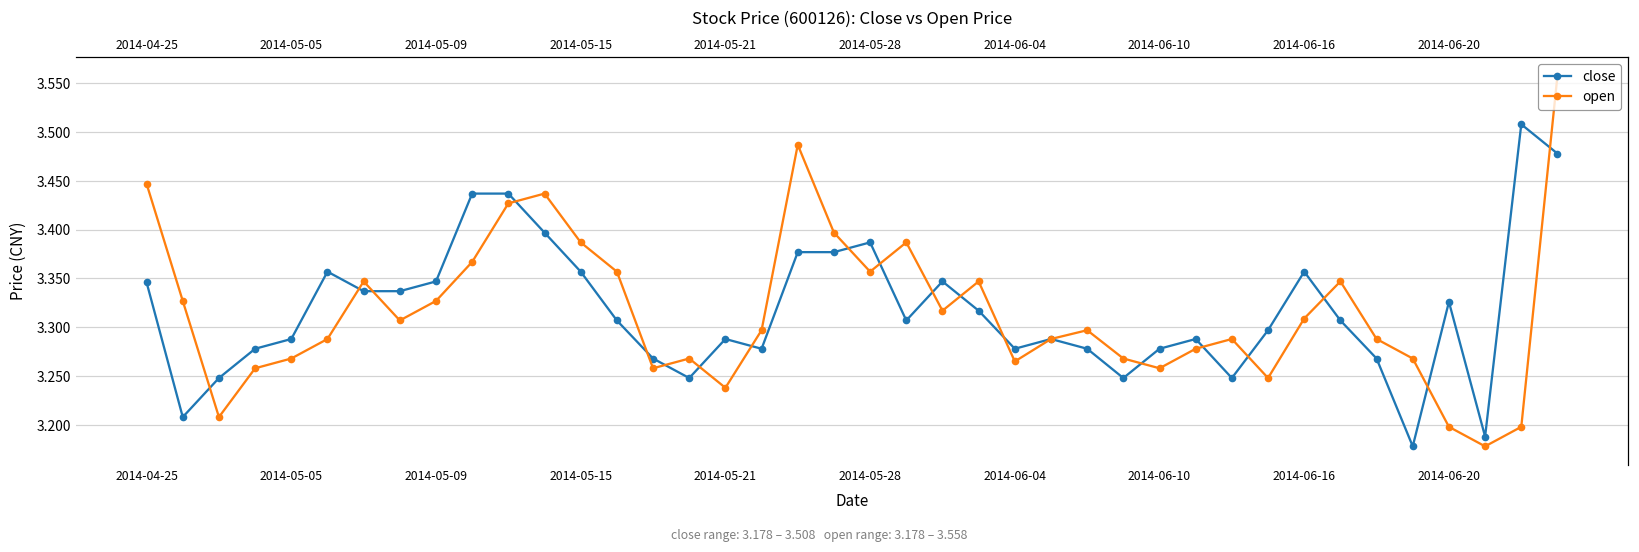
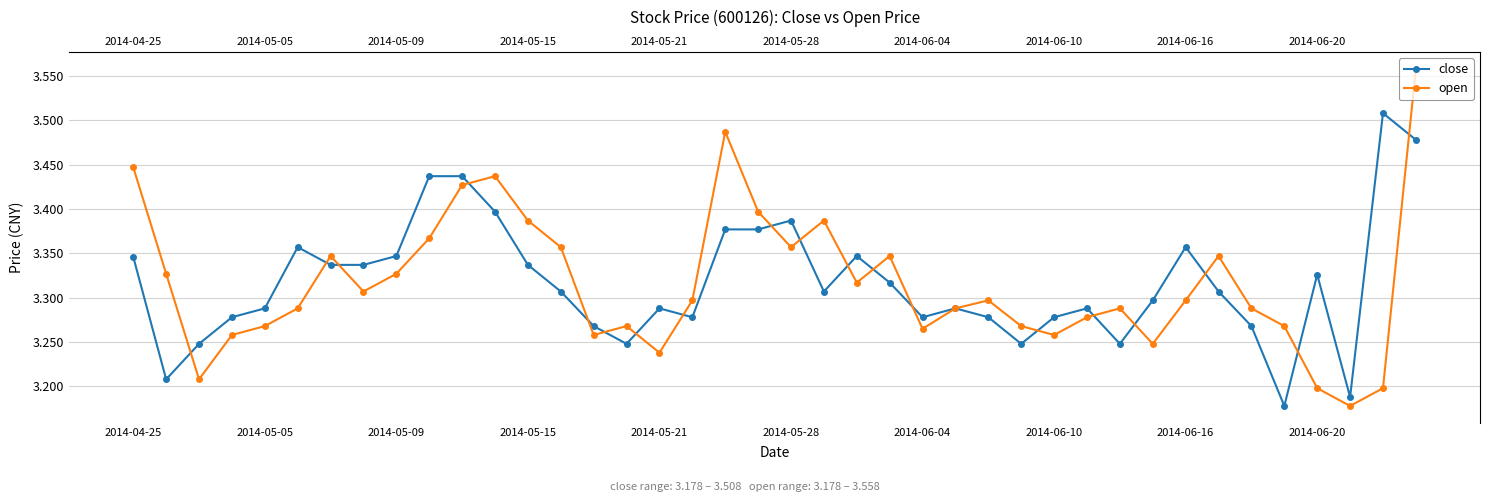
close, 2014-05-15: 3.36 -> 3.34
open, 2014-06-16: 3.31 -> 3.30
